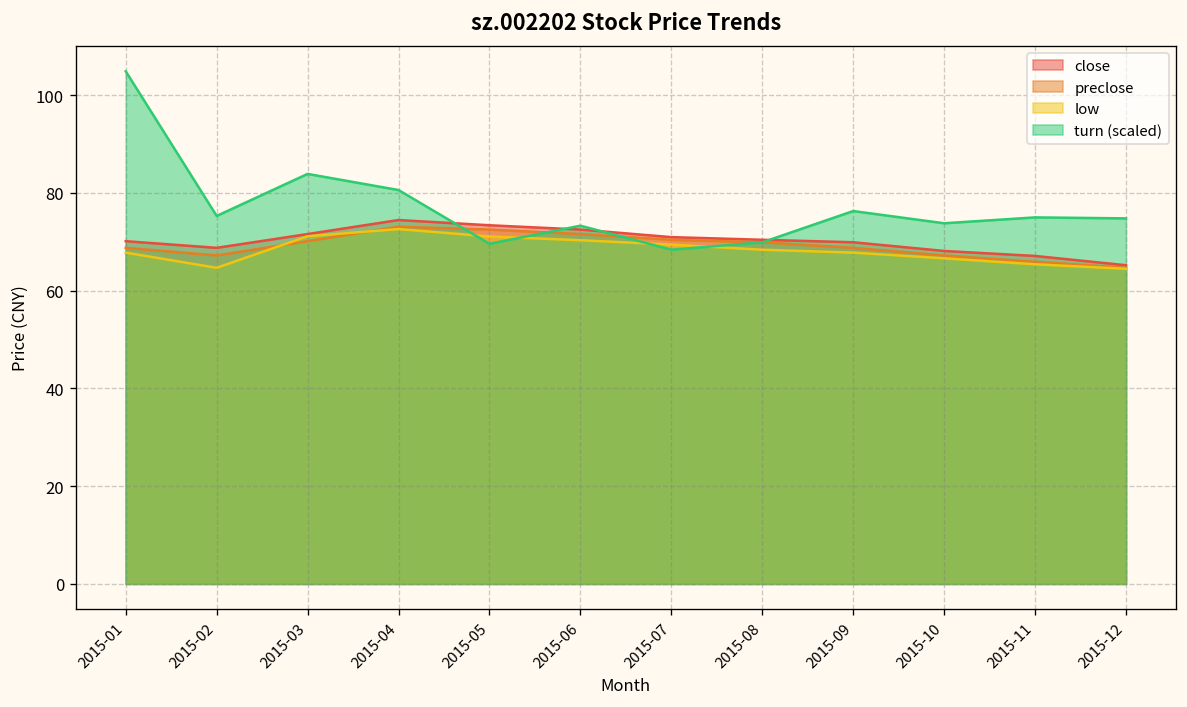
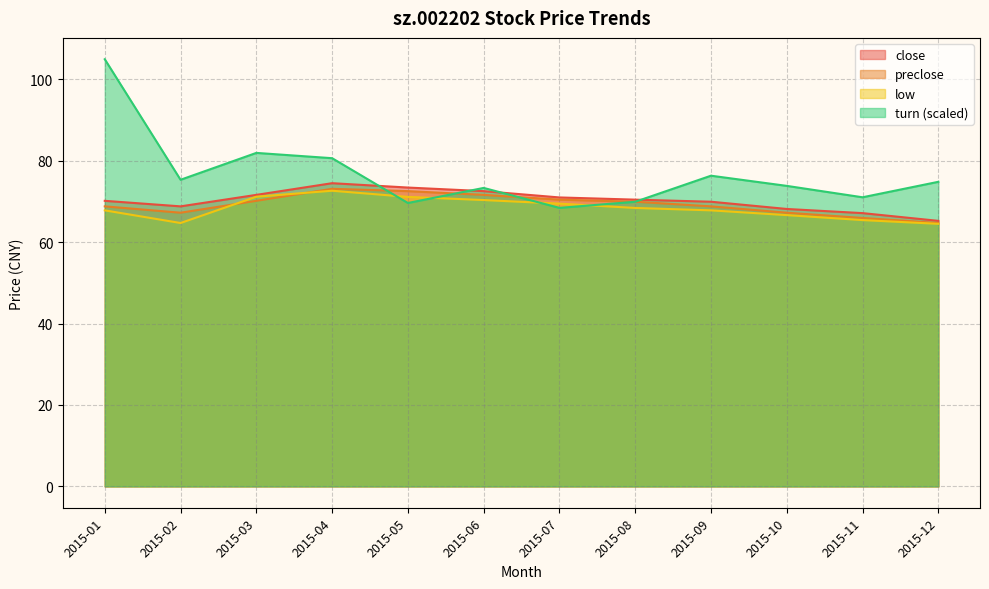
turn (scaled), 2015-03: 84 -> 82
turn (scaled), 2015-11: 75 -> 71
